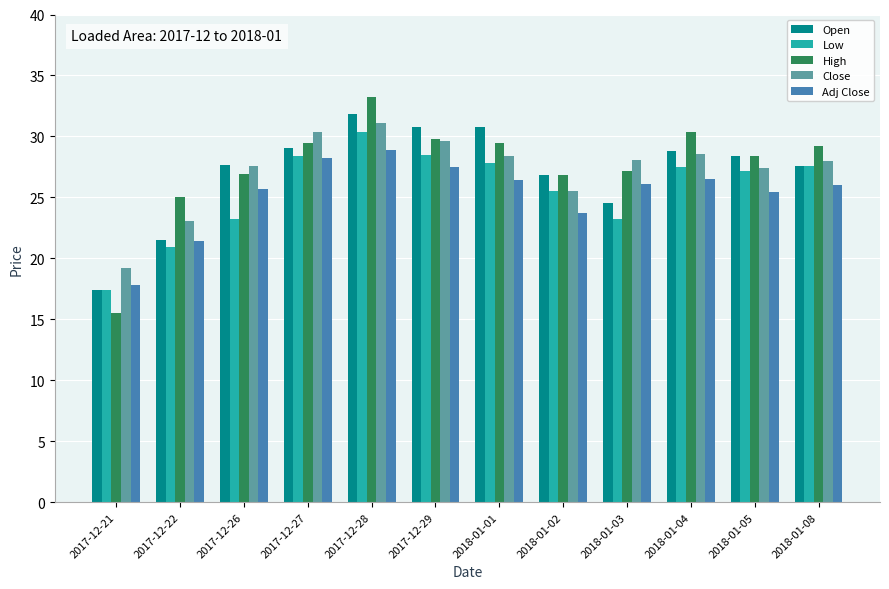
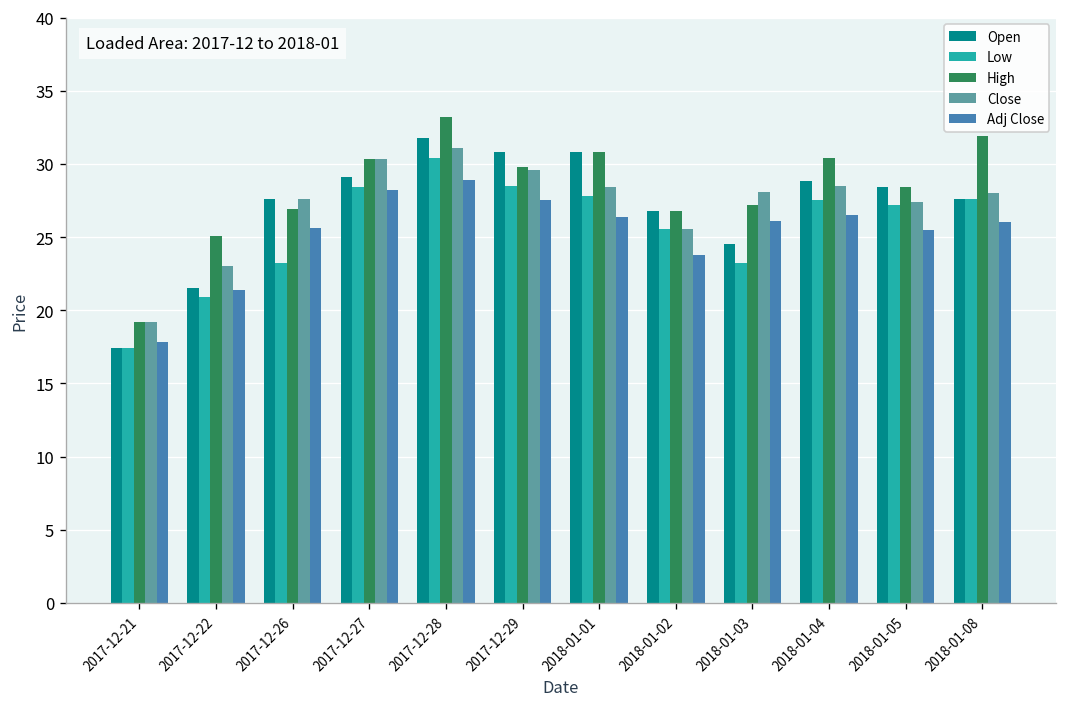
High, 2017-12-21: 15.5 -> 19.2
High, 2017-12-27: 29.5 -> 30.4
High, 2018-01-01: 29.5 -> 30.8
High, 2018-01-08: 29.2 -> 31.9
